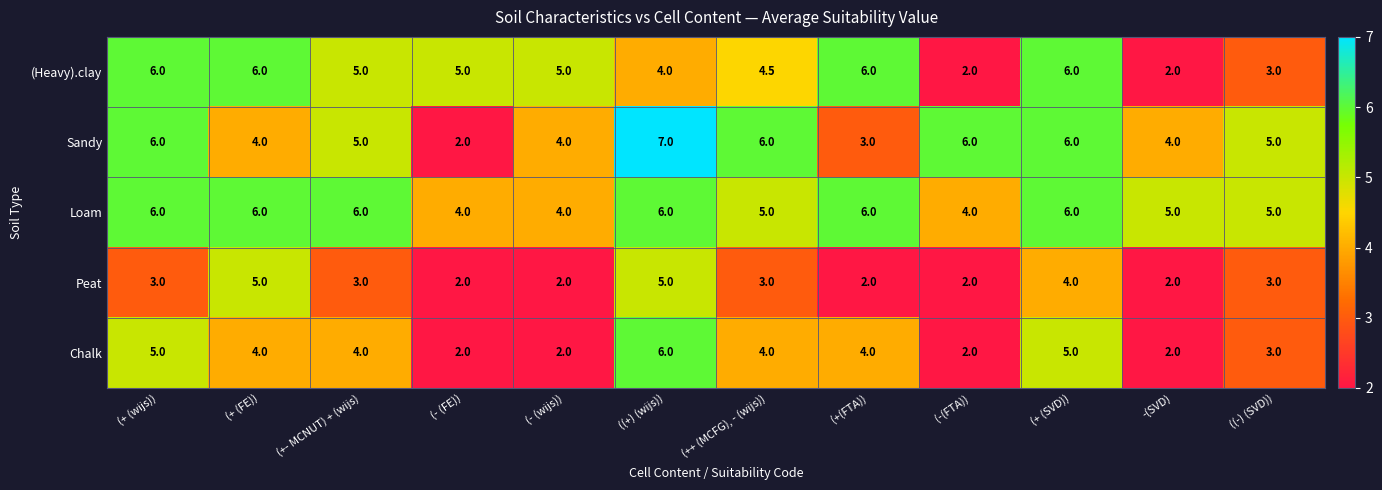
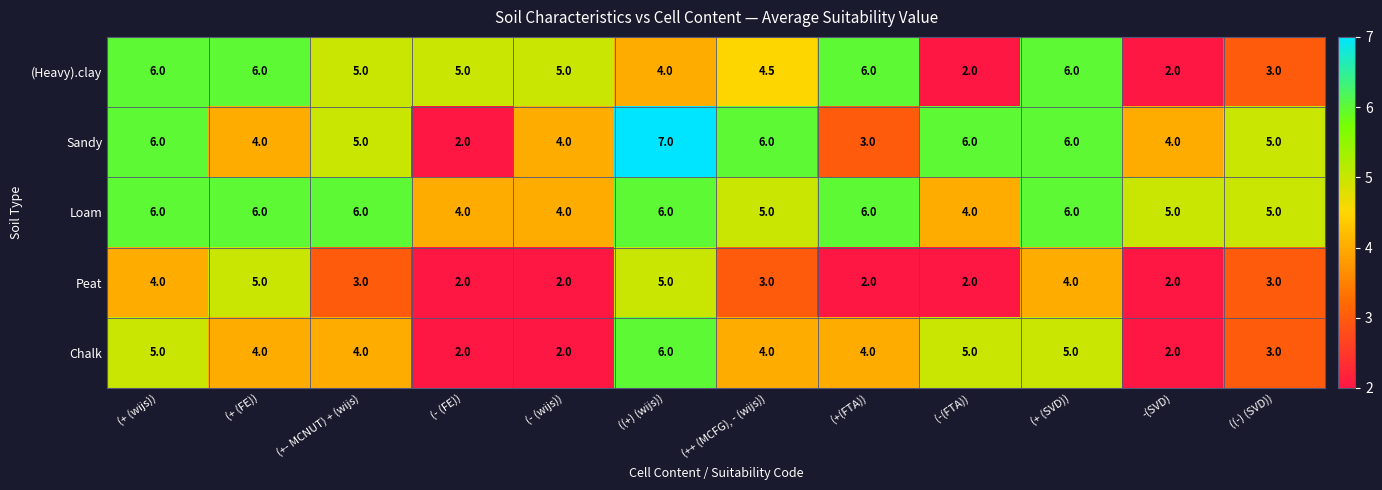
Peat, (+ (wijs)): 3.0 -> 4.0
Chalk, (-(FTA)): 2.0 -> 5.0
